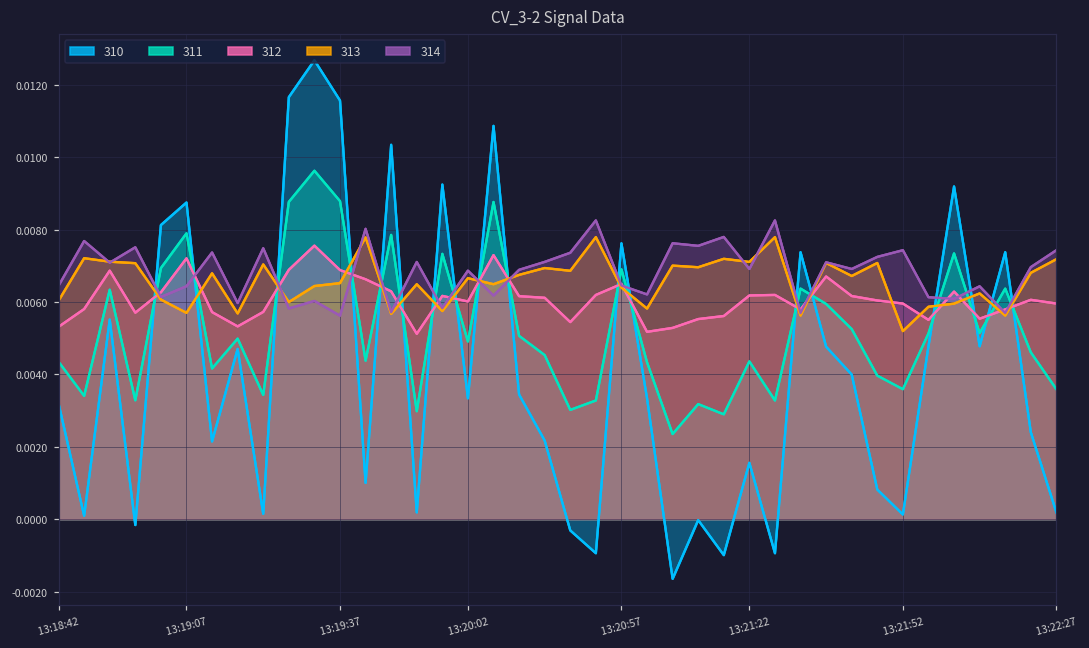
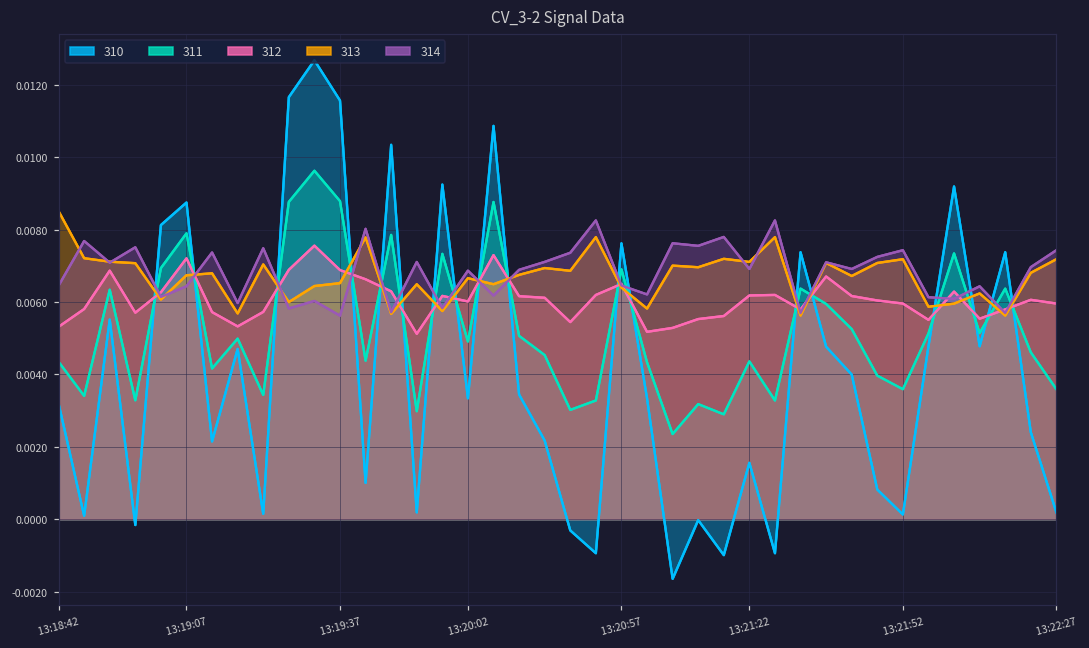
313, 13:18:42: 0.0060 -> 0.0085
313, 13:19:07: 0.0057 -> 0.0067
313, 13:21:52: 0.0052 -> 0.0072
